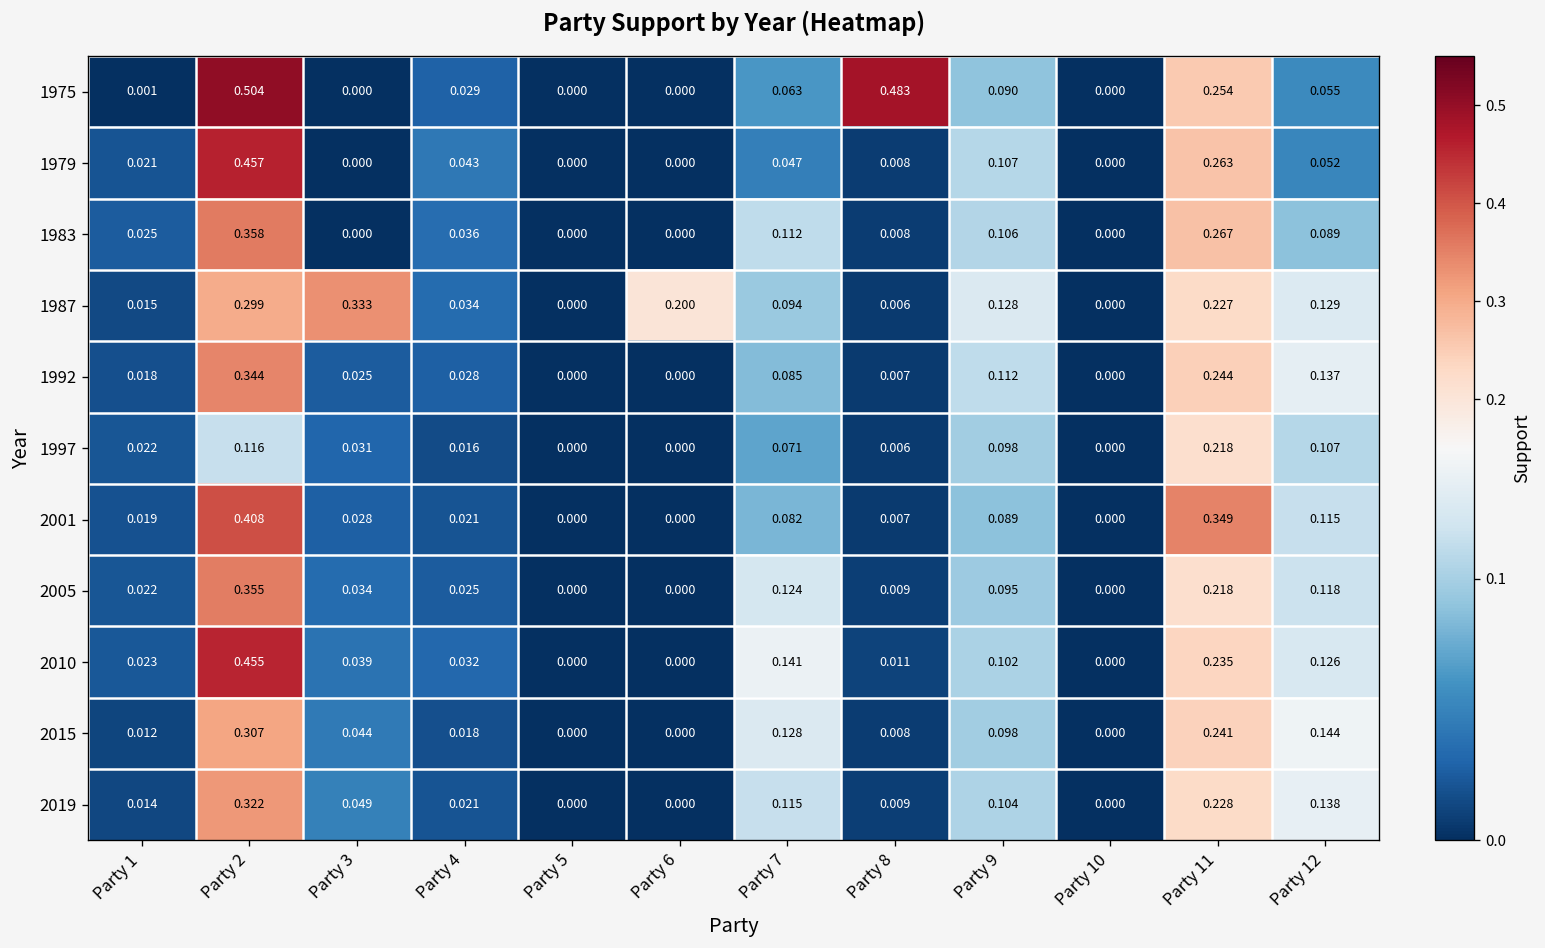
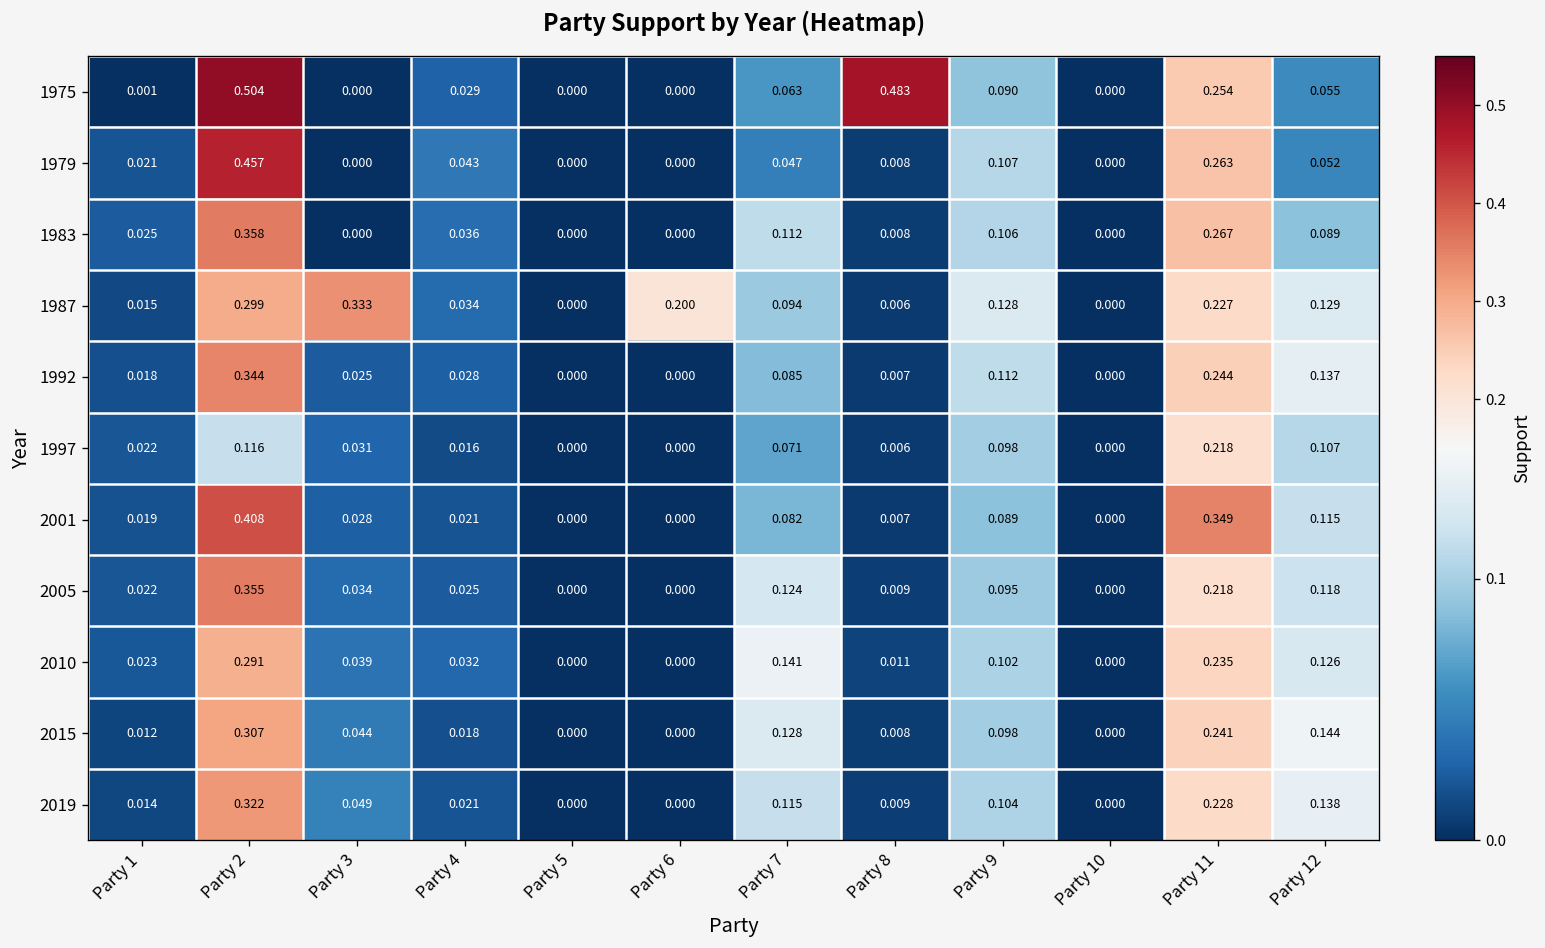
2010, Party 2: 0.455 -> 0.291
